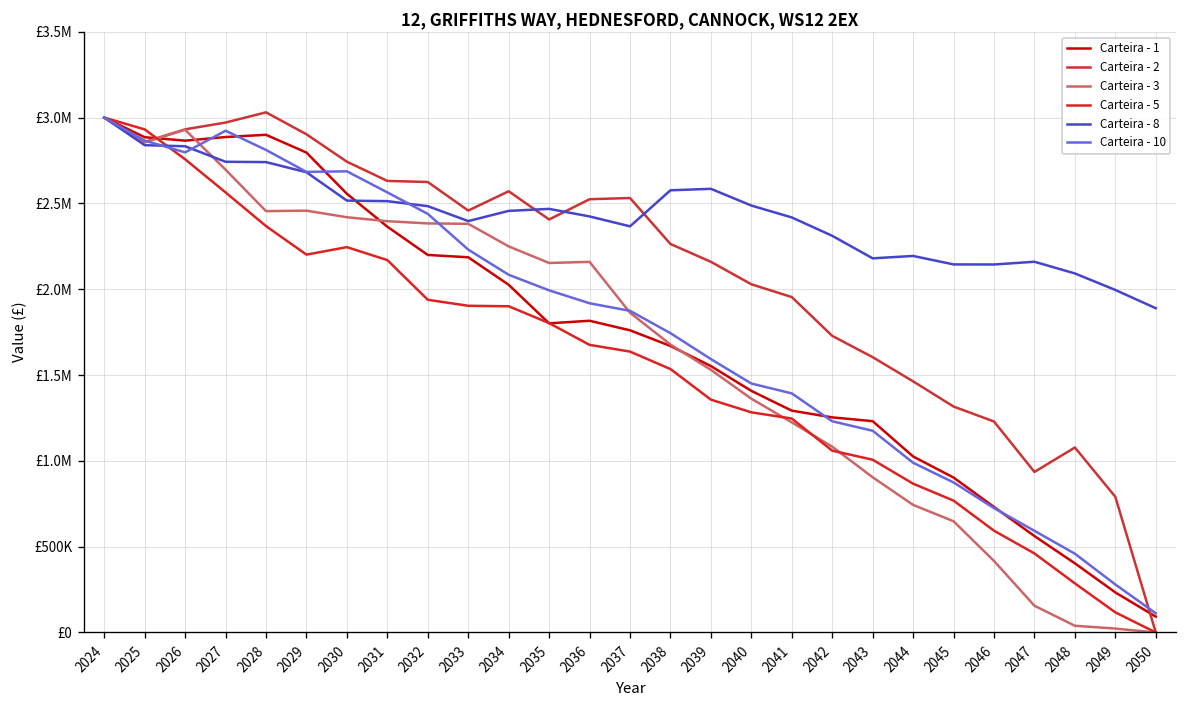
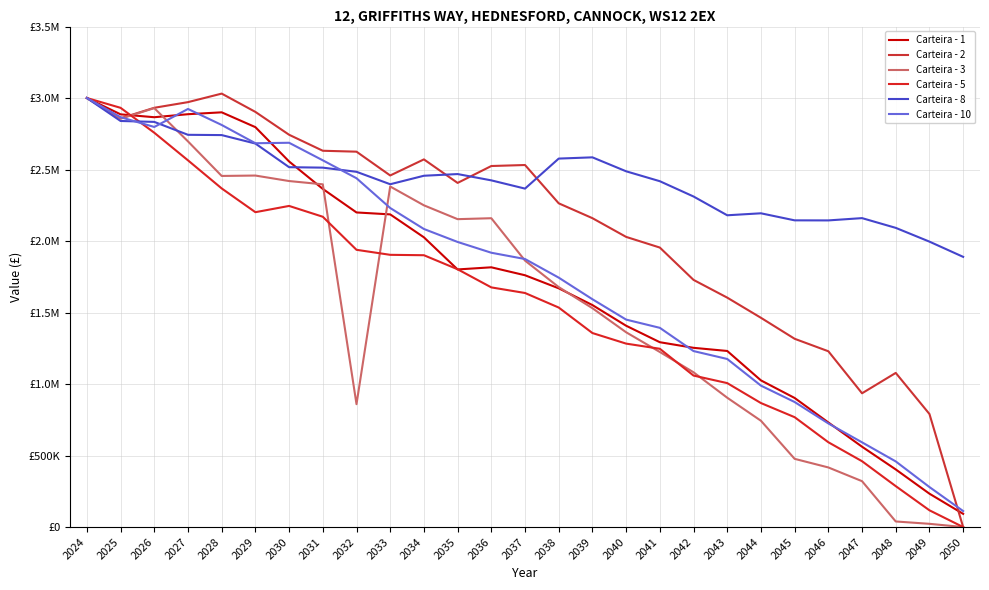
Carteira - 3, 2032: £2380000 -> £860000
Carteira - 3, 2045: £650000 -> £480000
Carteira - 3, 2047: £160000 -> £320000
